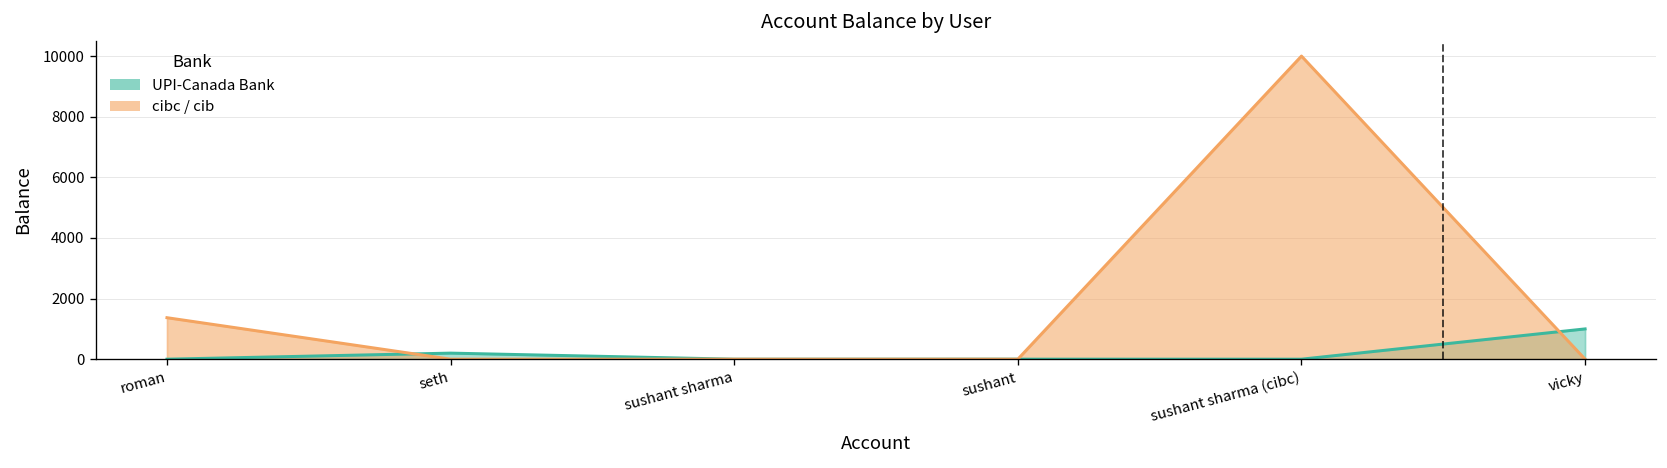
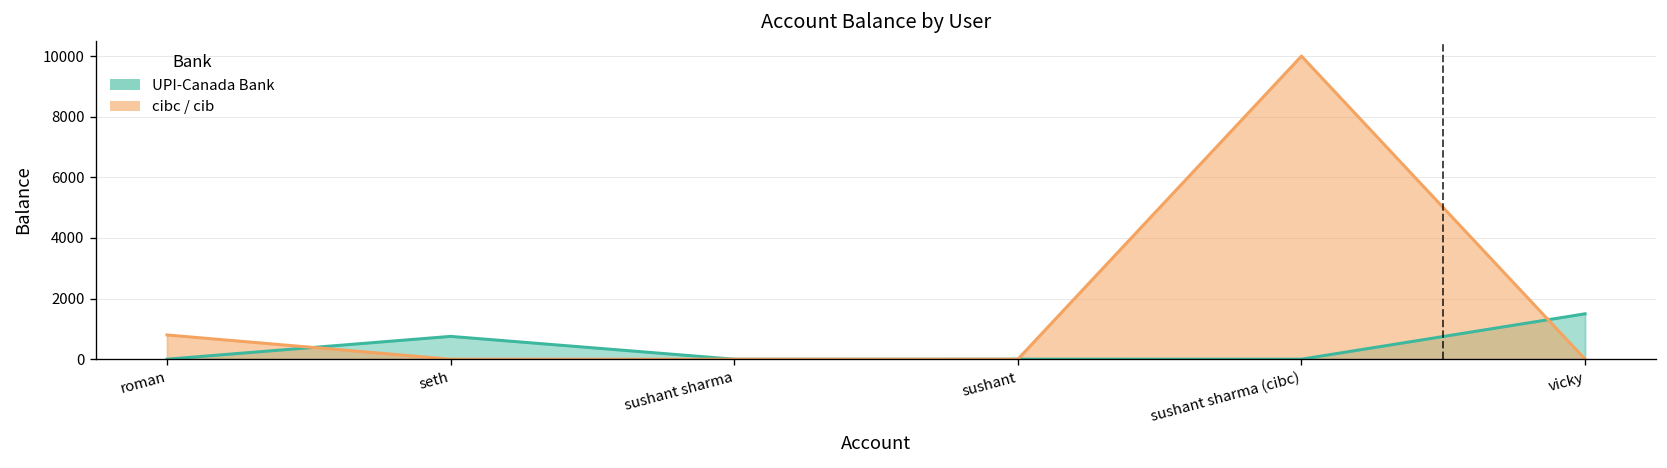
cibc / cib, roman: 1400 -> 800
UPI-Canada Bank, seth: 200 -> 800
UPI-Canada Bank, vicky: 1000 -> 1500
